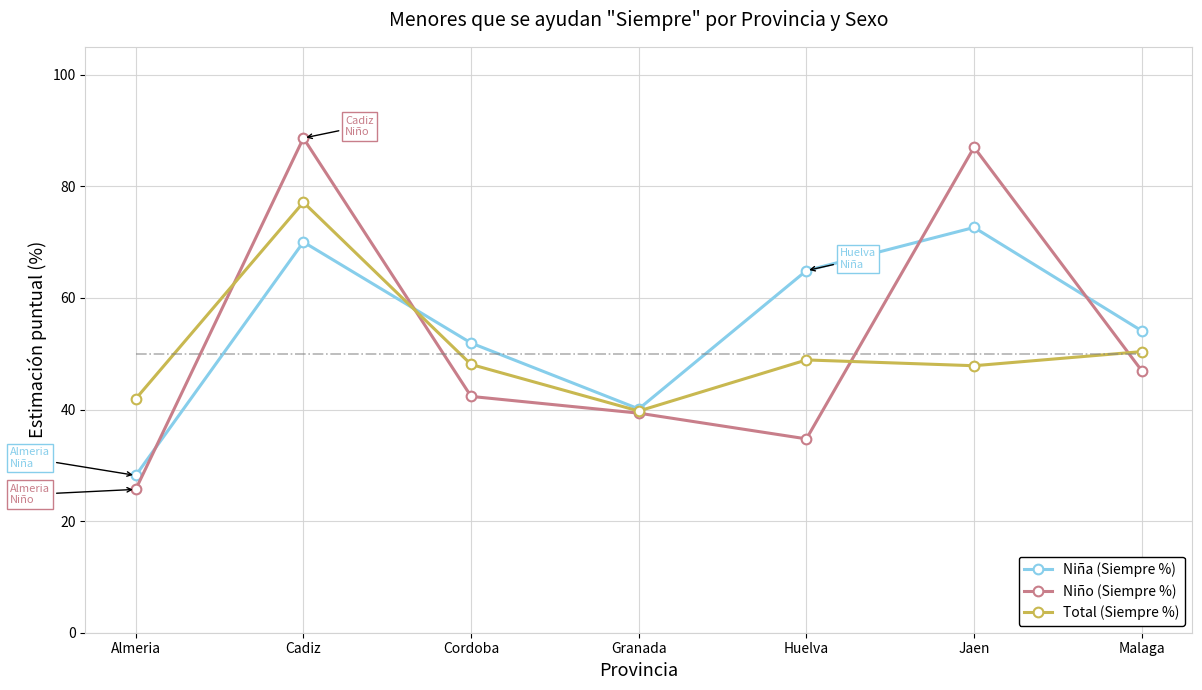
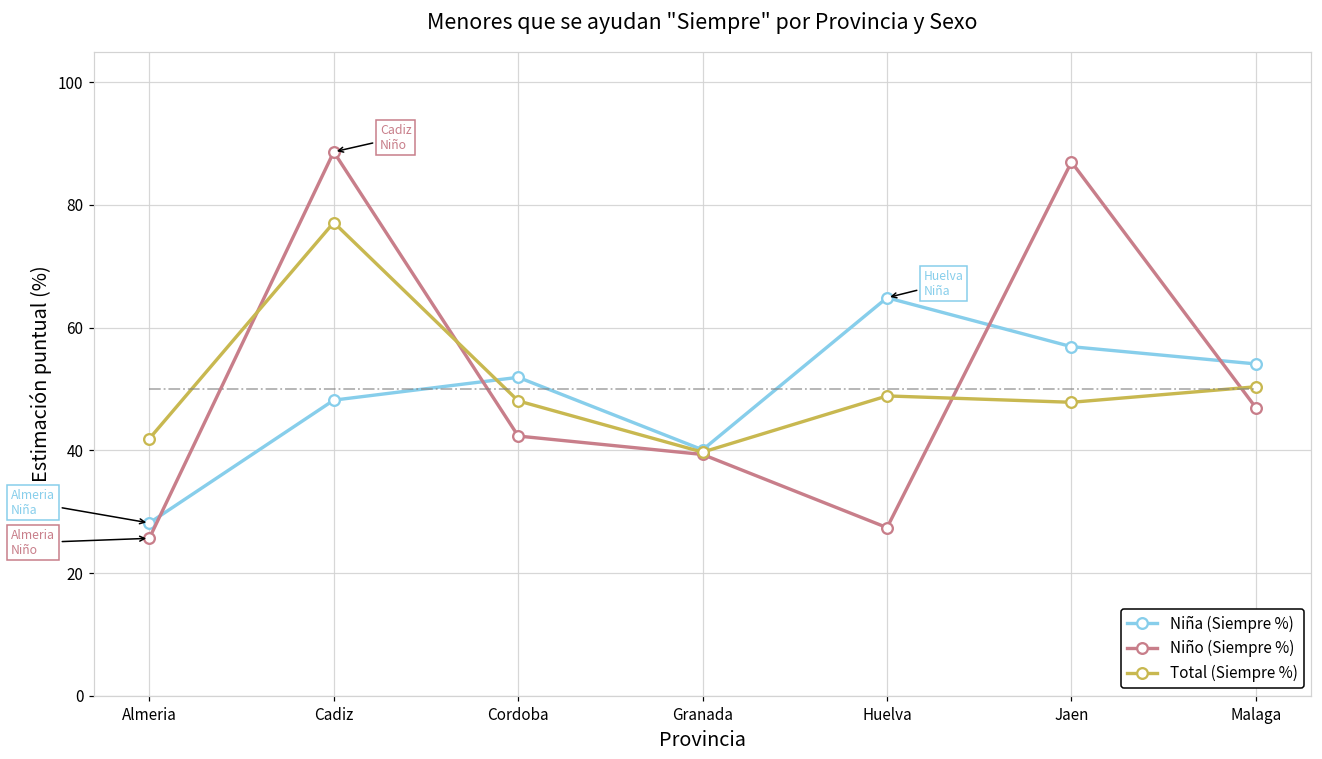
Niña (Siempre %), Cadiz: 70 -> 48
Niño (Siempre %), Huelva: 35 -> 27
Niña (Siempre %), Jaen: 73 -> 57
